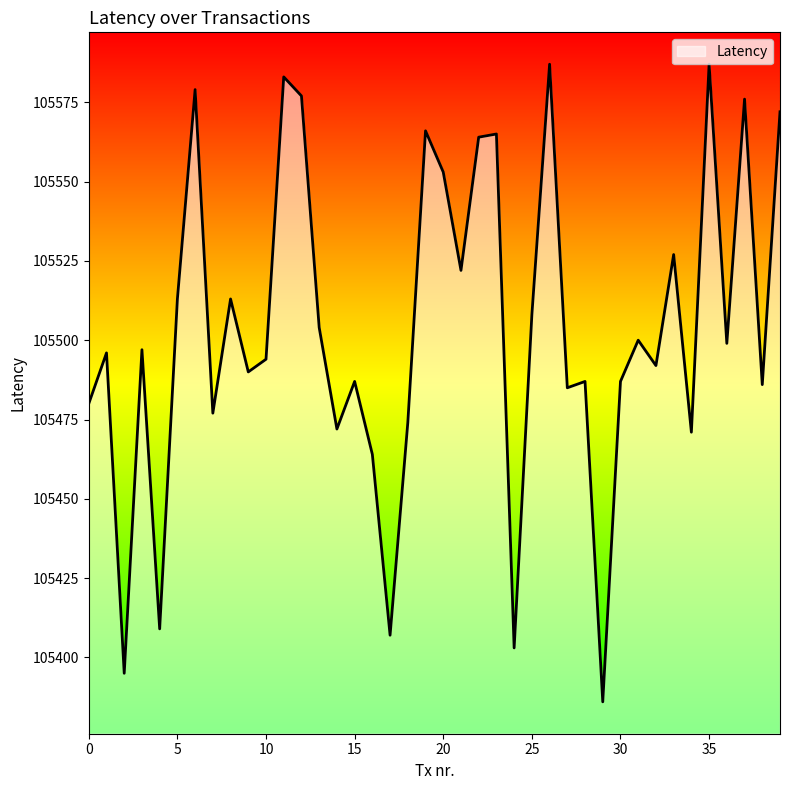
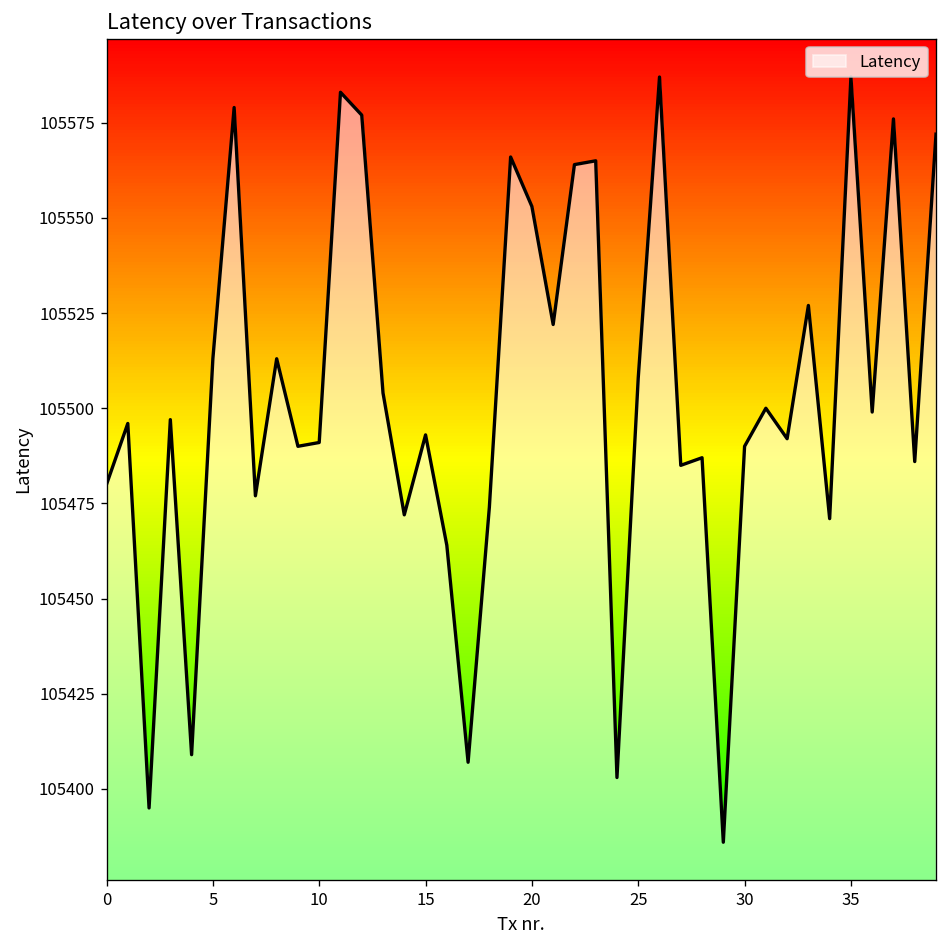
10: 105494 -> 105491
15: 105487 -> 105493
30: 105487 -> 105490
